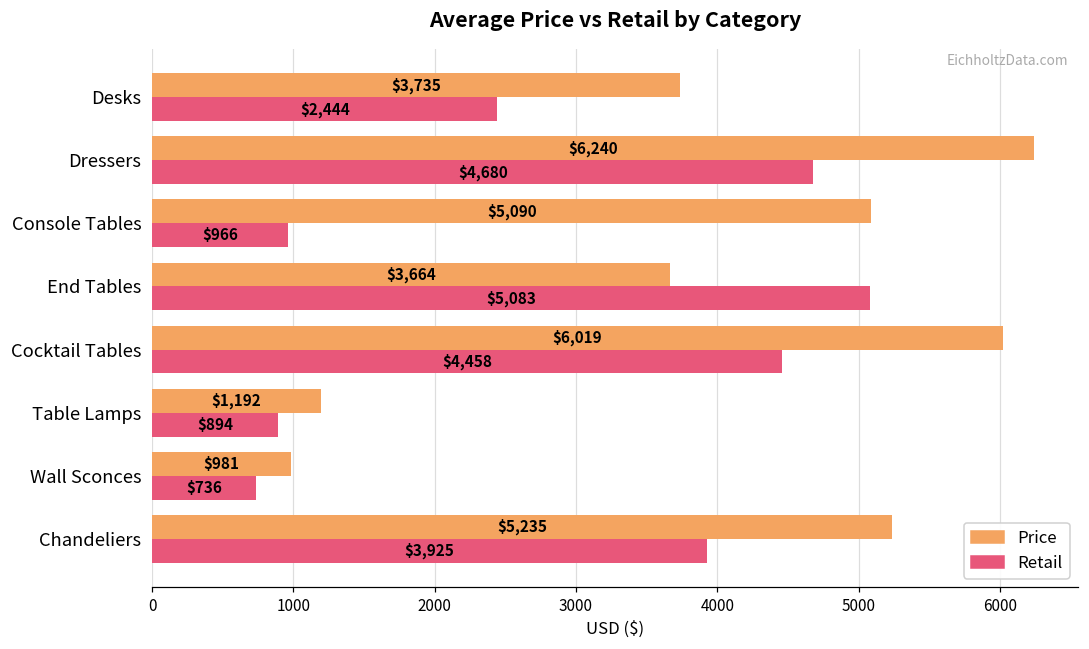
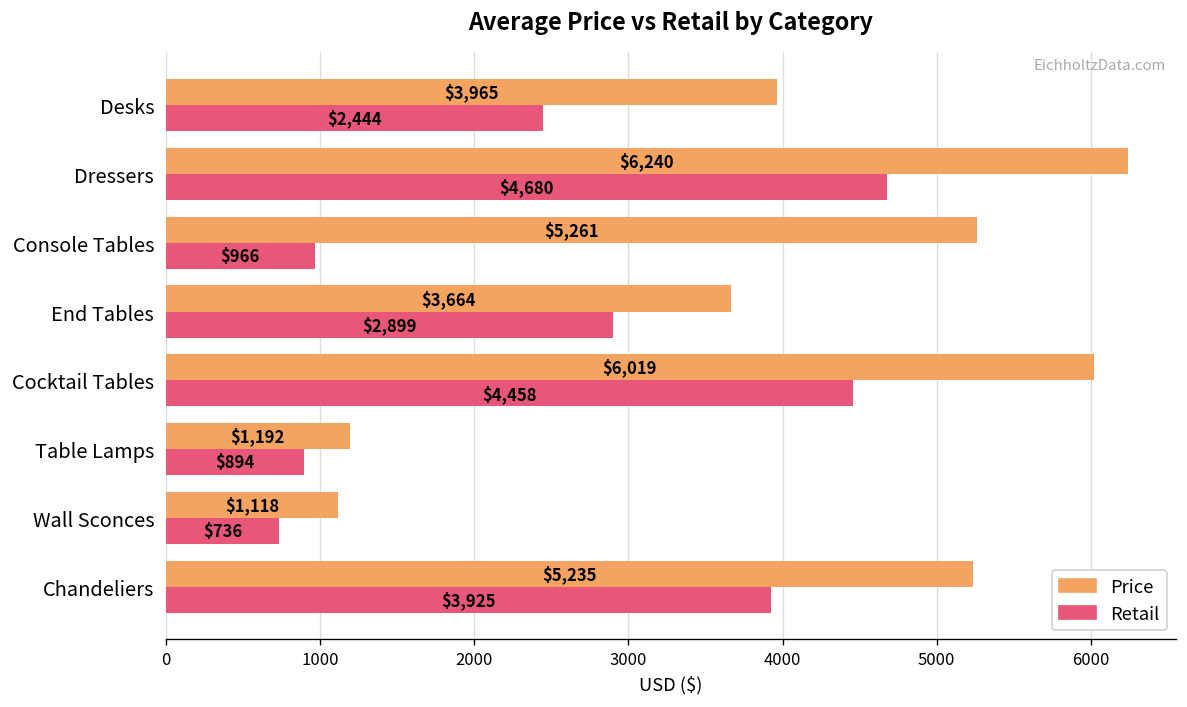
Price, Desks: $3,735 -> $3,965
Price, Console Tables: $5,090 -> $5,261
Retail, End Tables: $5,083 -> $2,899
Price, Wall Sconces: $981 -> $1,118
